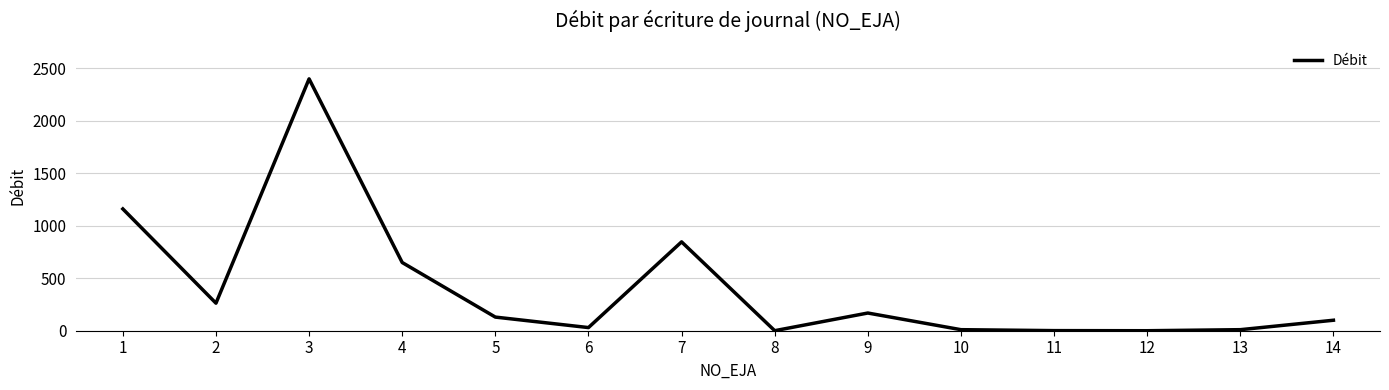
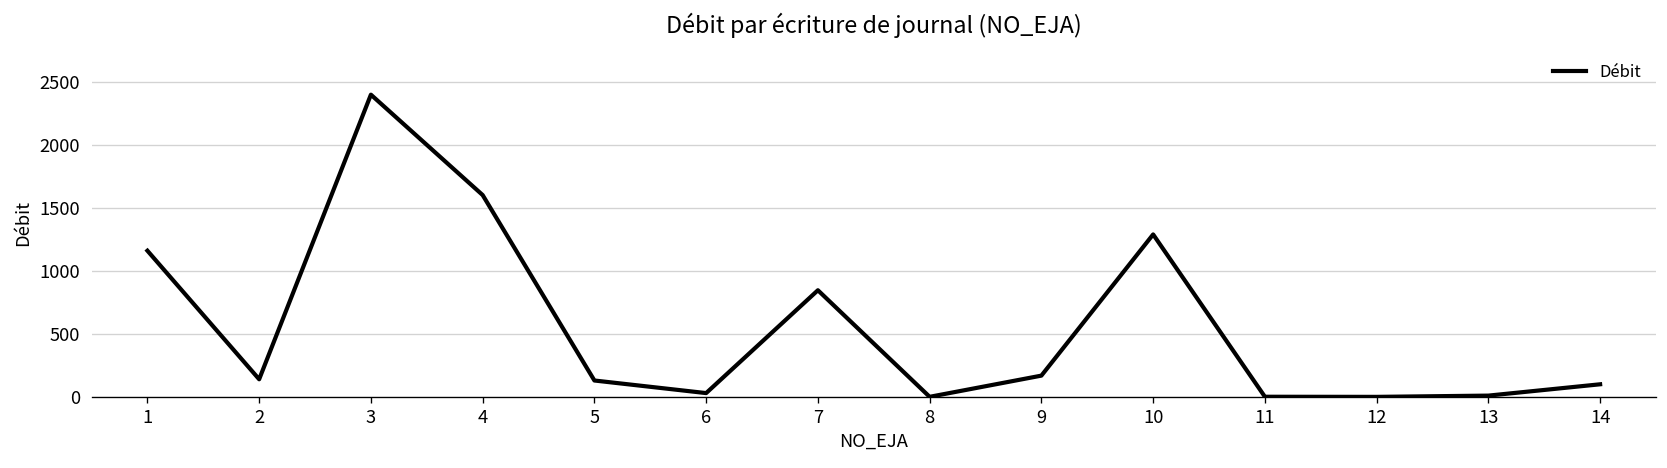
2: 260 -> 140
4: 650 -> 1600
10: 10 -> 1290
